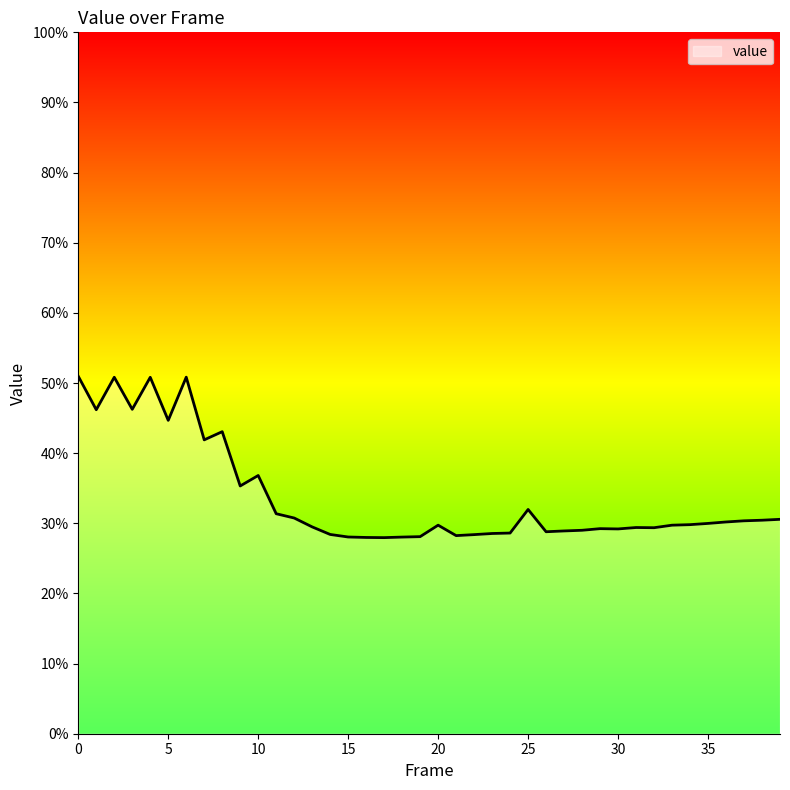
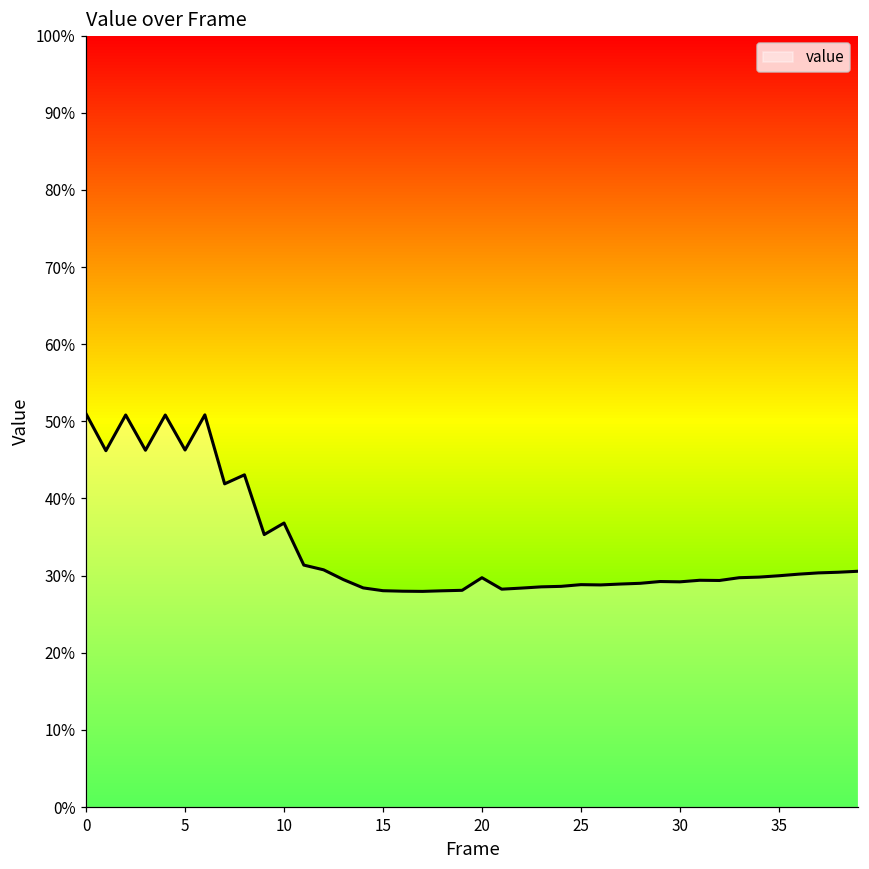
5: 45% -> 46%
25: 32% -> 29%
